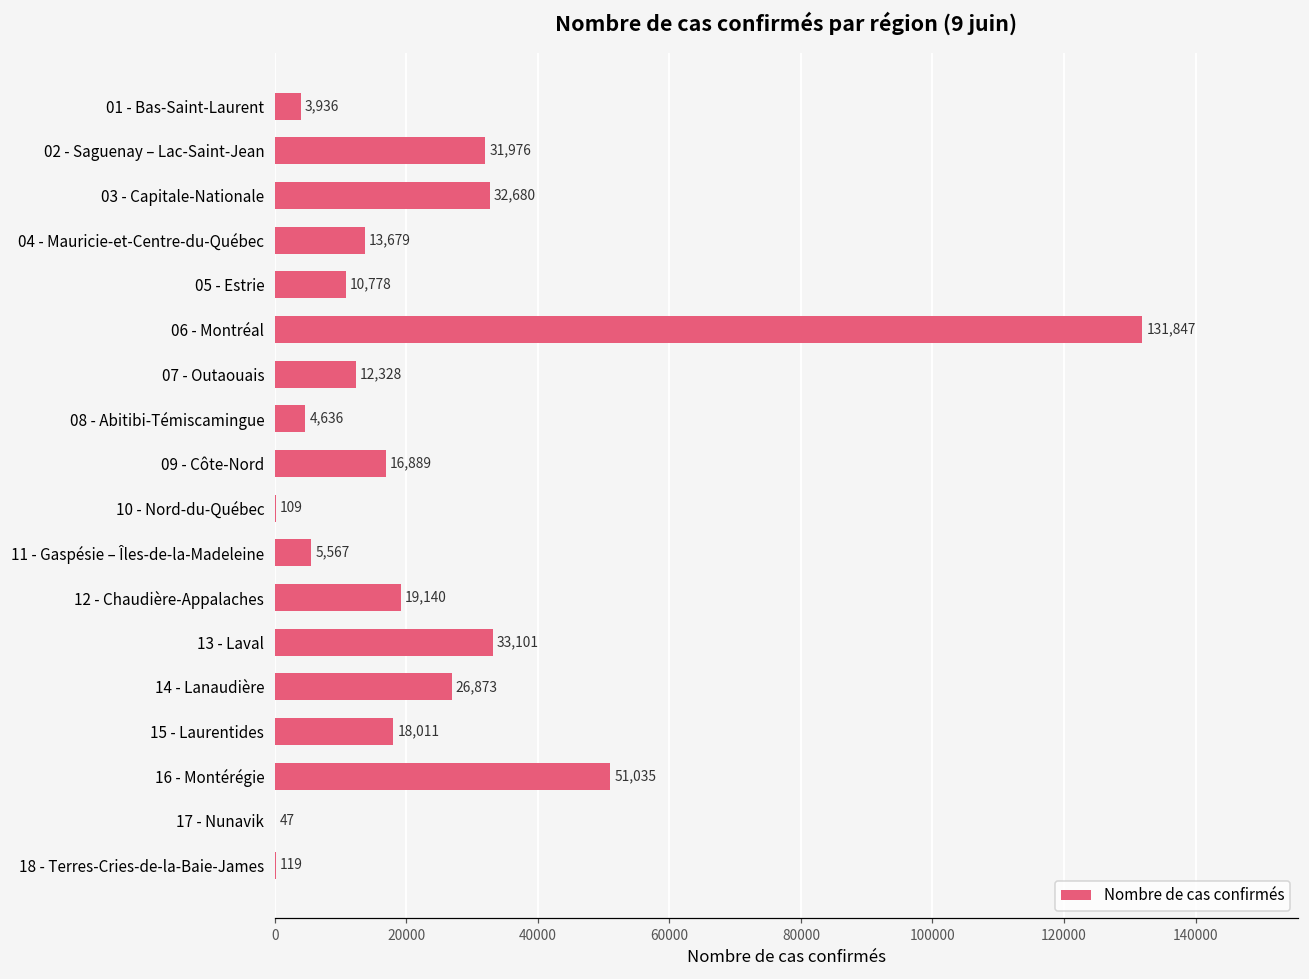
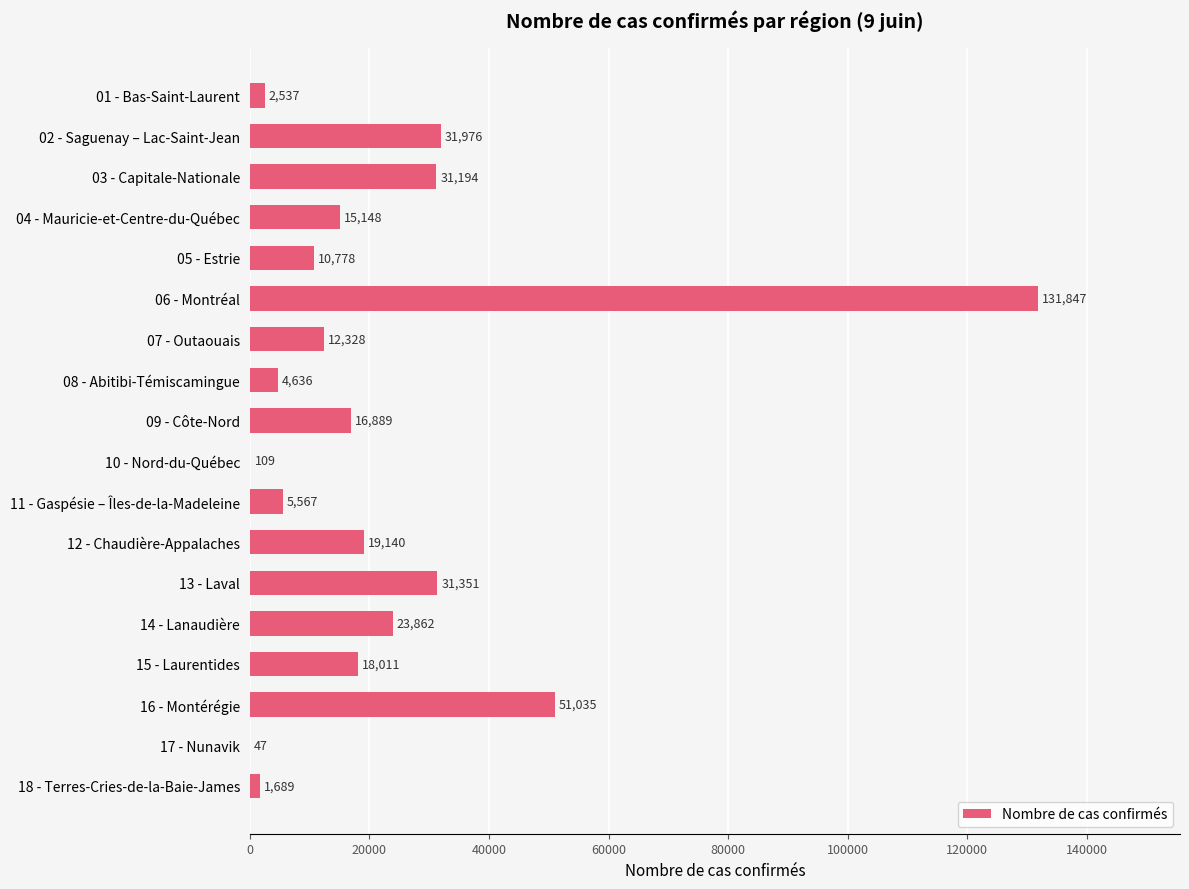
01 - Bas-Saint-Laurent: 3,936 -> 2,537
03 - Capitale-Nationale: 32,680 -> 31,194
04 - Mauricie-et-Centre-du-Québec: 13,679 -> 15,148
13 - Laval: 33,101 -> 31,351
14 - Lanaudière: 26,873 -> 23,862
18 - Terres-Cries-de-la-Baie-James: 119 -> 1,689
